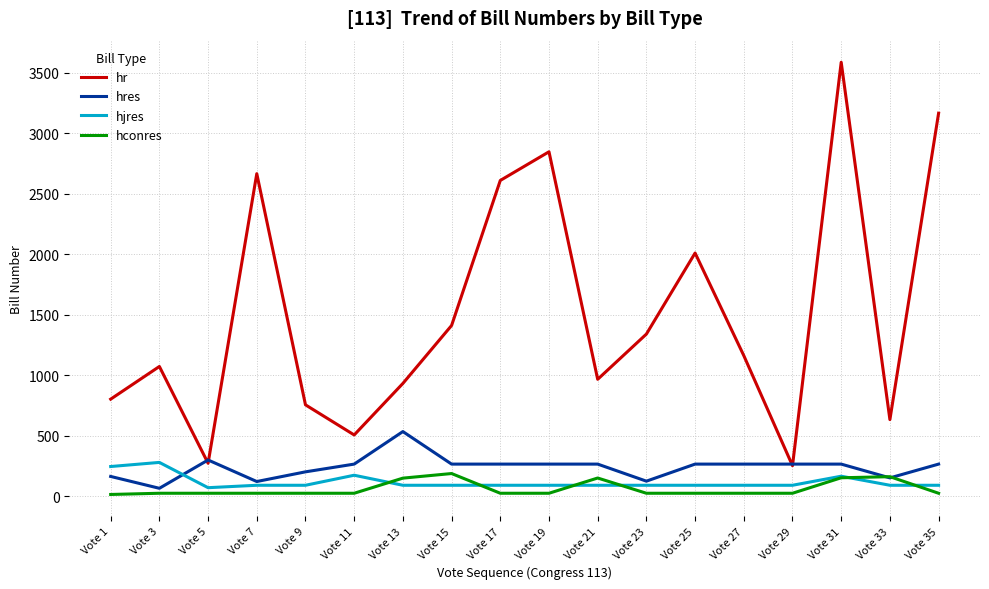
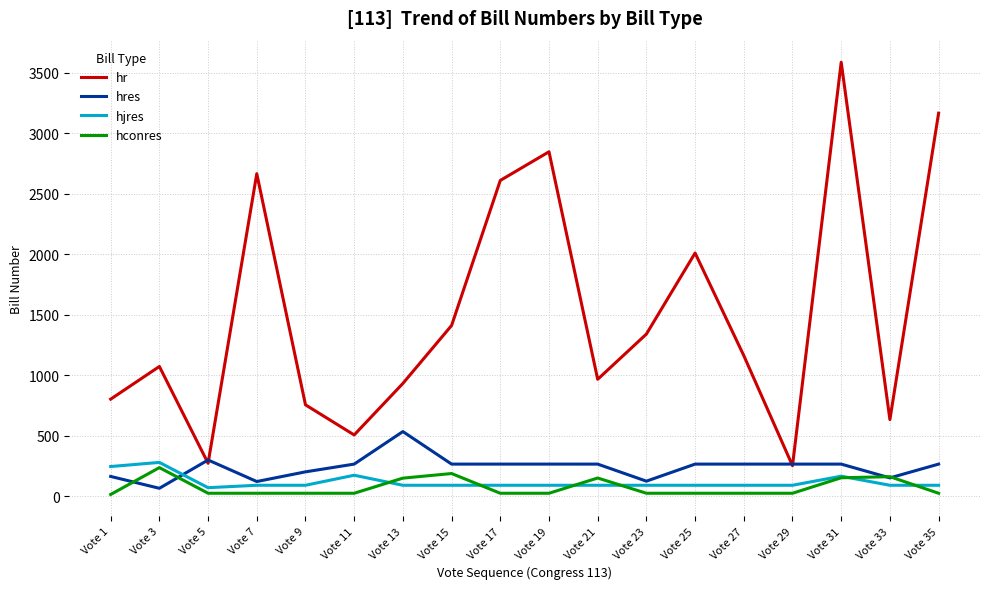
hconres, Vote 3: 30 -> 240
